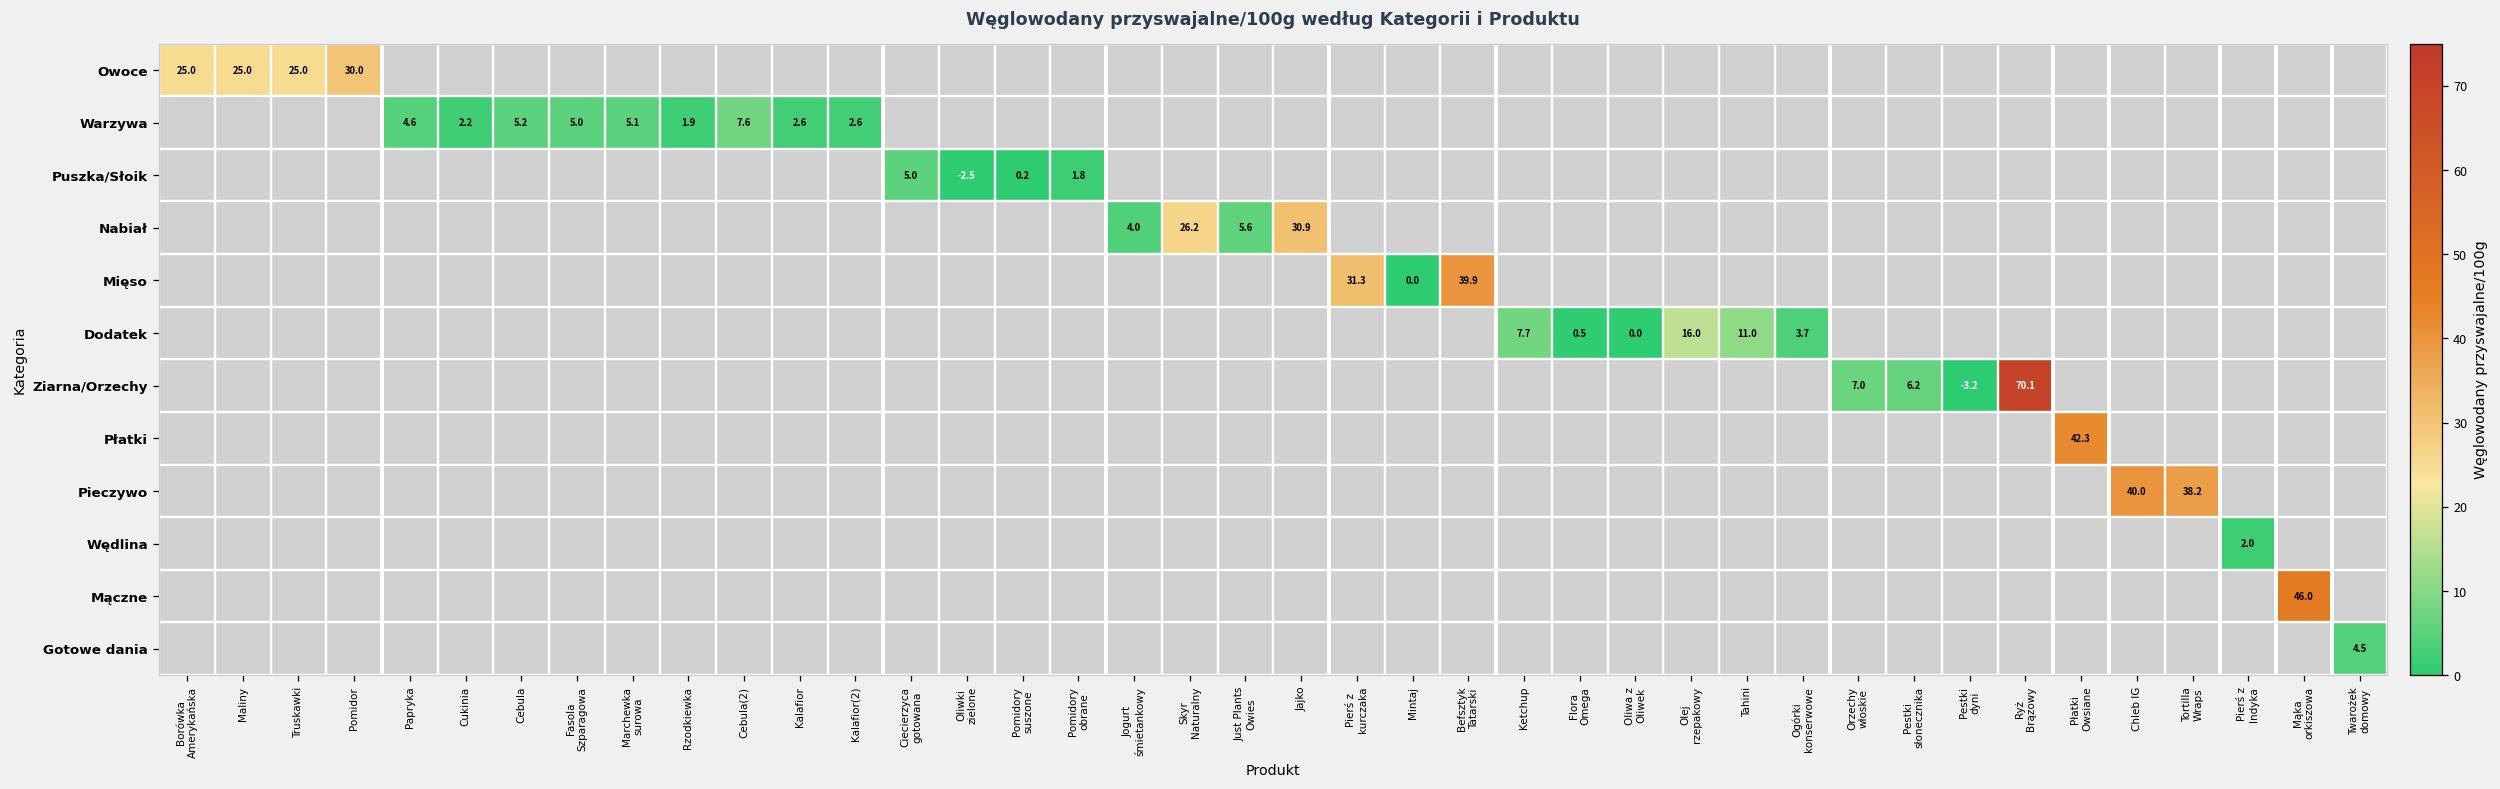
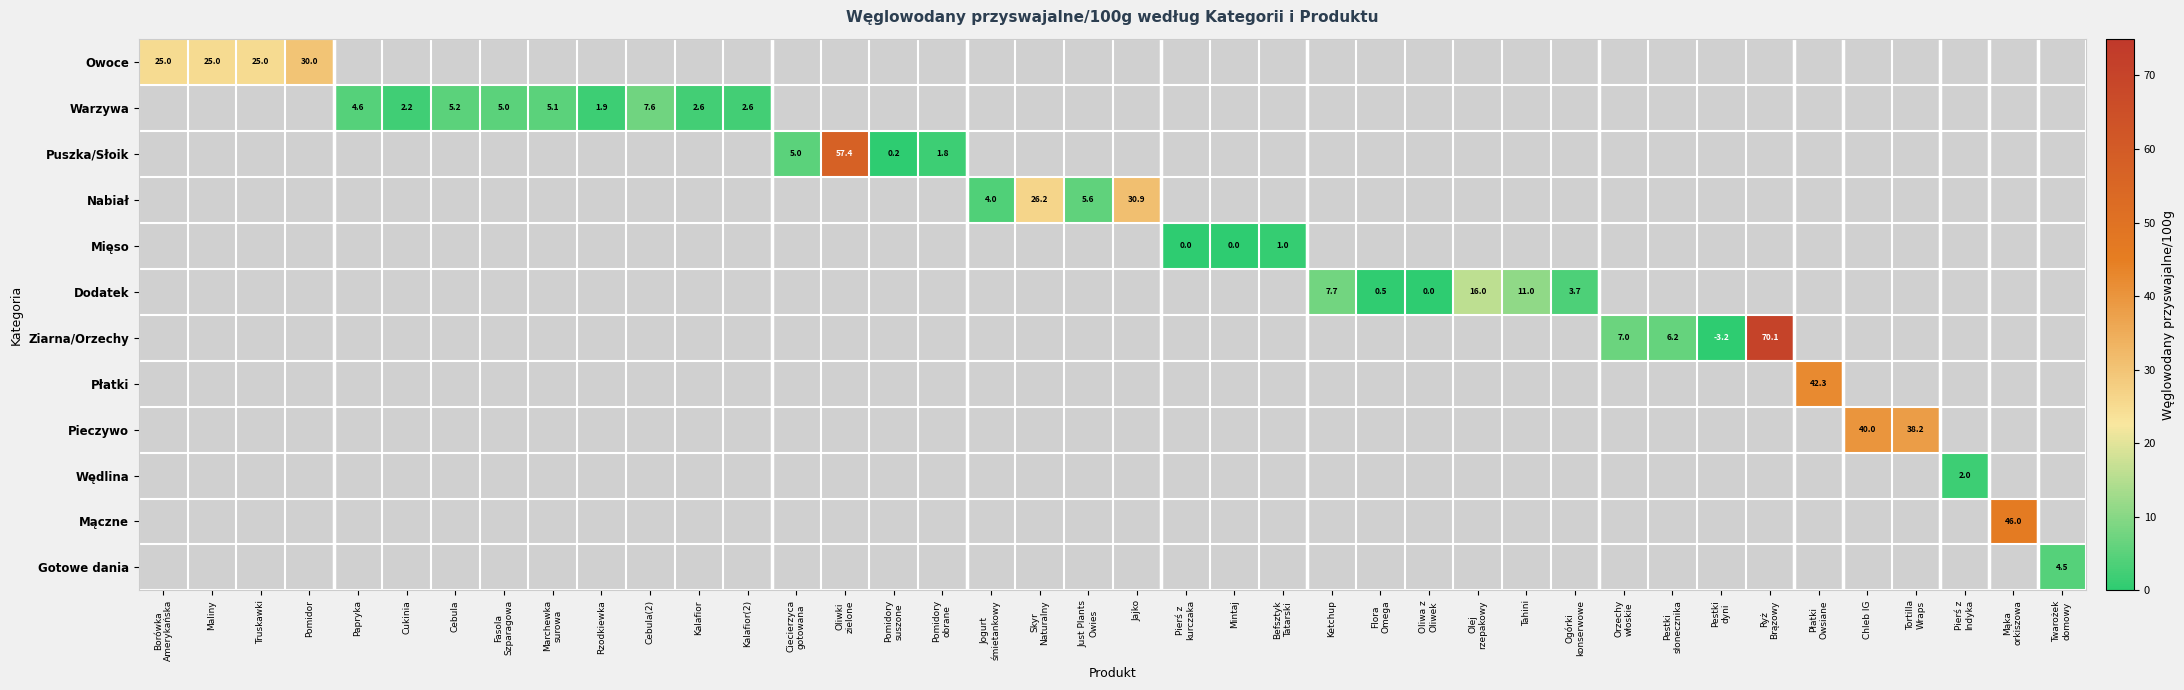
Puszka/Słoik, Oliwki zielone: -2.5 -> 57.4
Mięso, Pierś z kurczaka: 31.3 -> 0.0
Mięso, Befsztyk Tatarski: 39.9 -> 1.0
